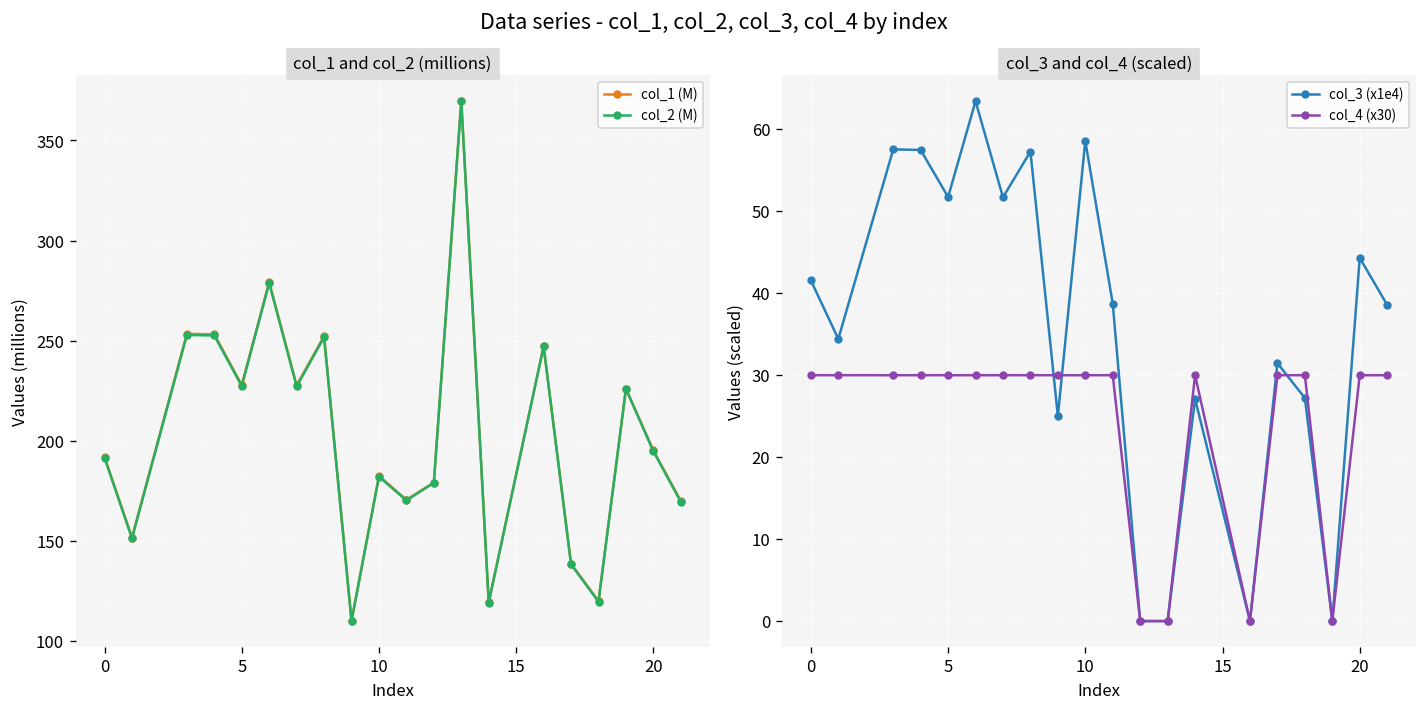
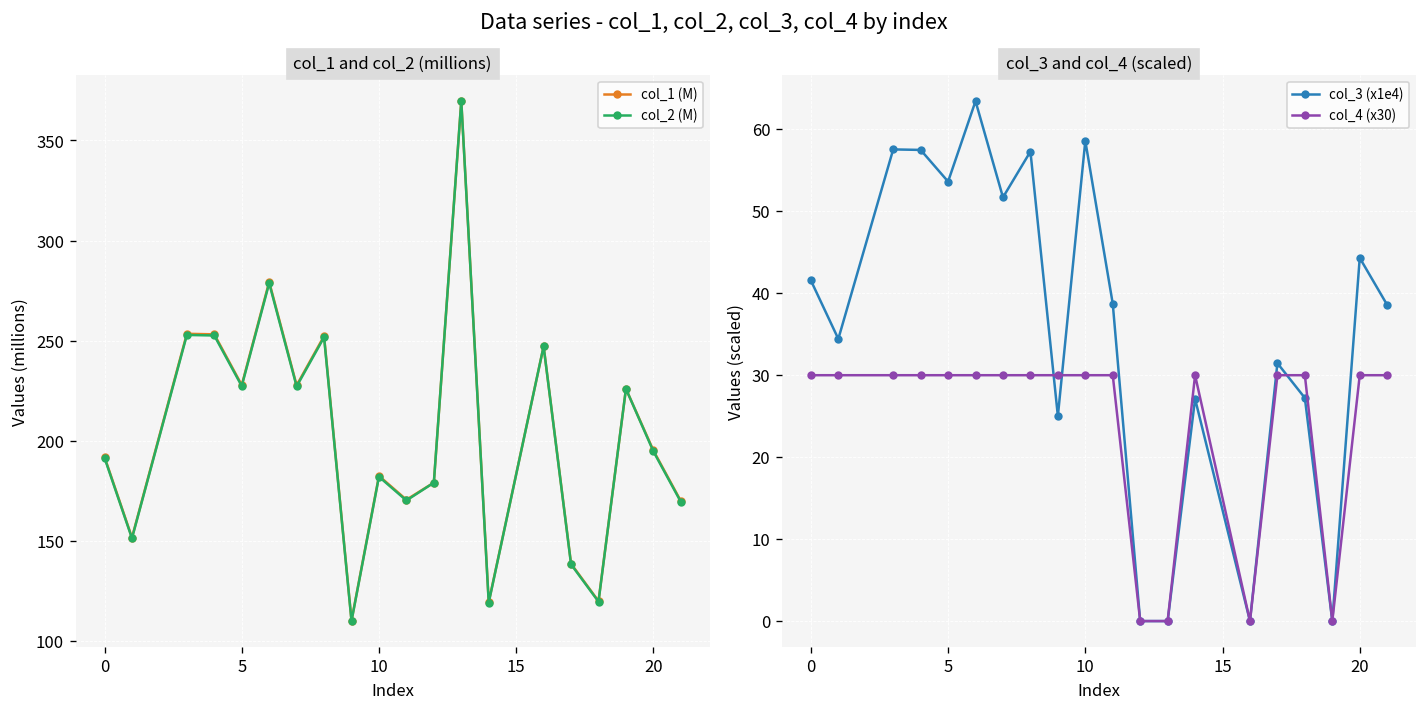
col_3 and col_4 (scaled), col_3 (x1e4), 5: 52 -> 54
